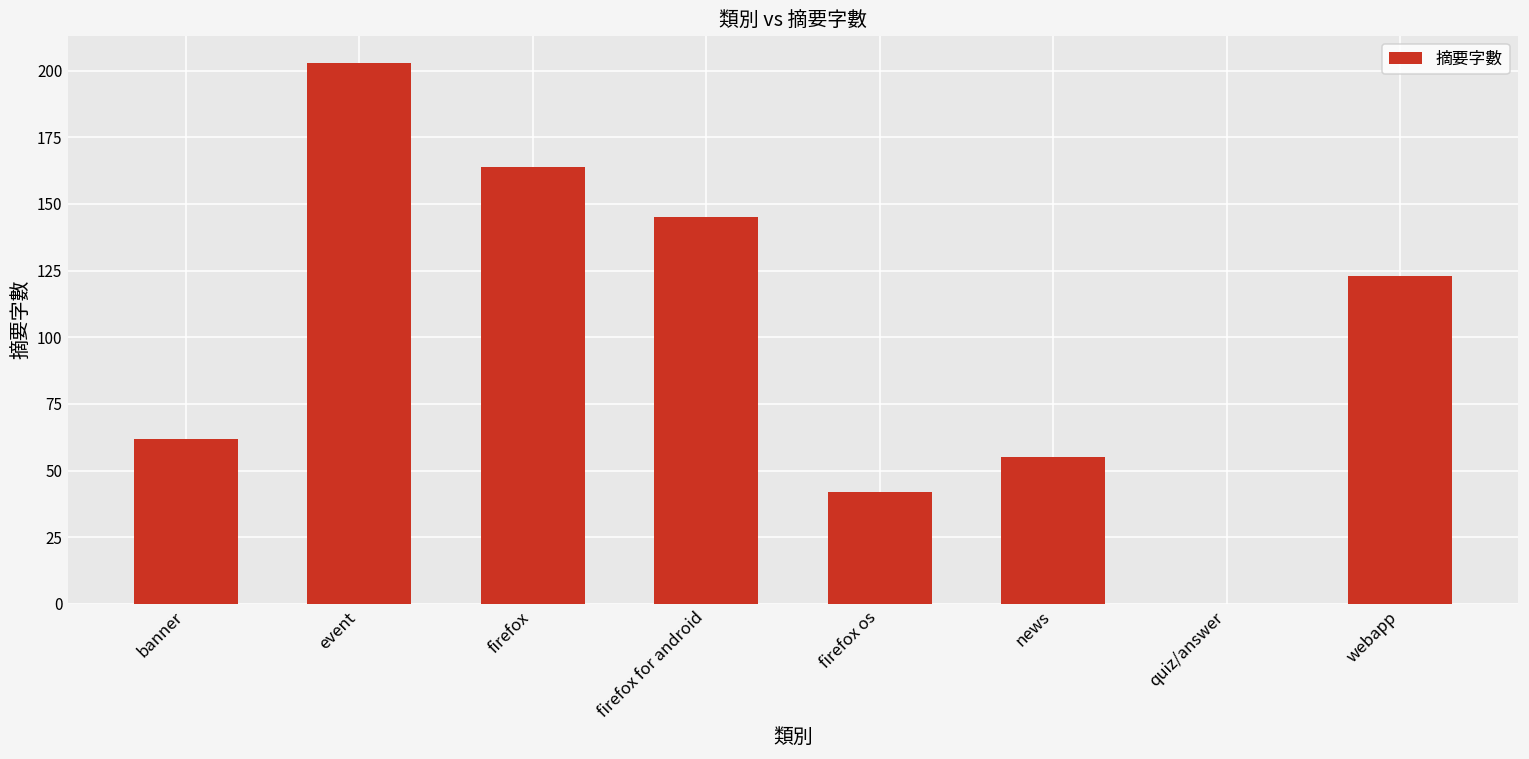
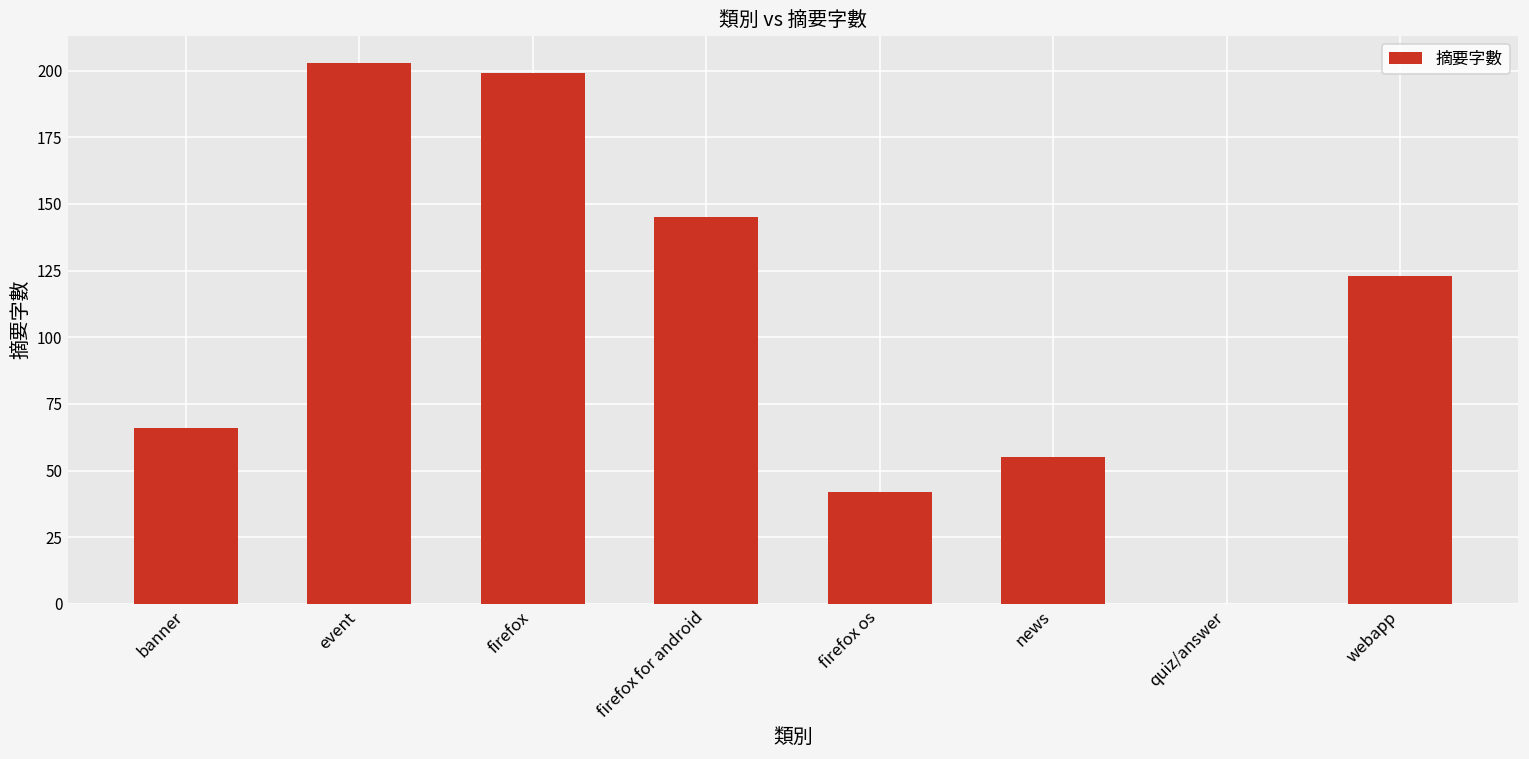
banner: 62 -> 66
firefox: 164 -> 199
